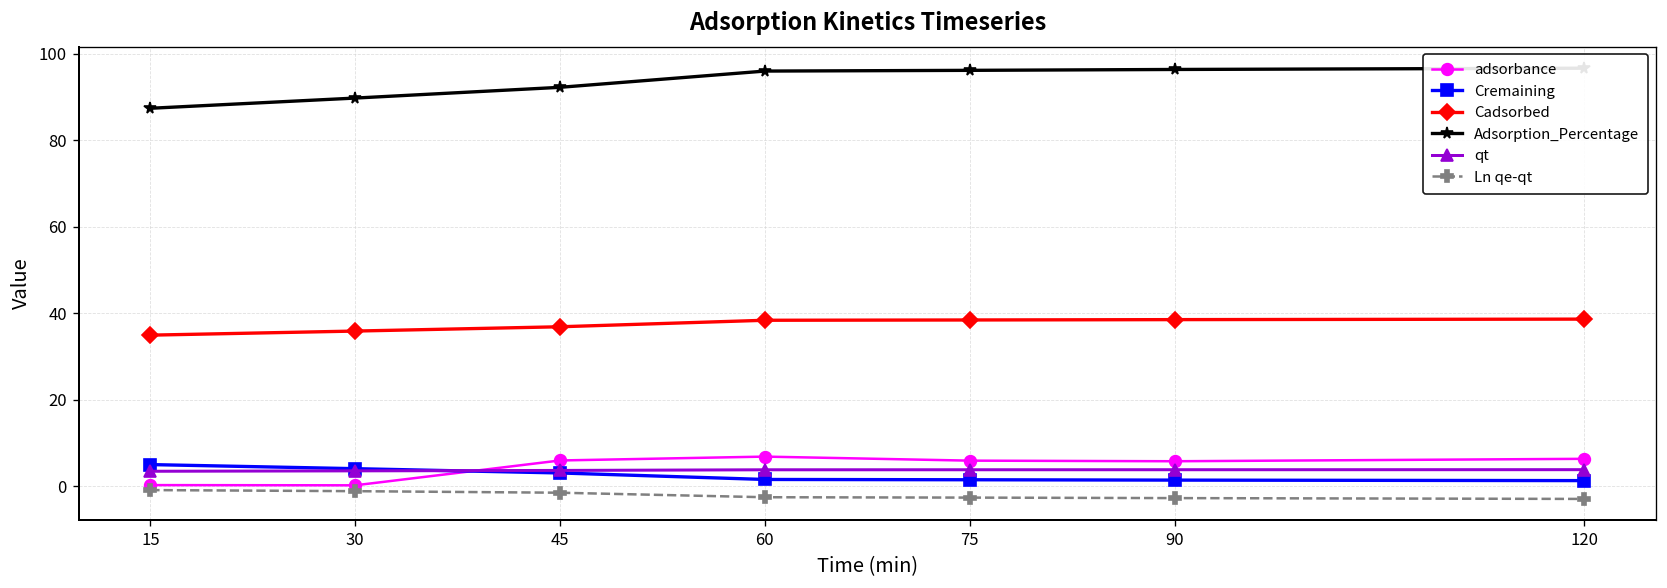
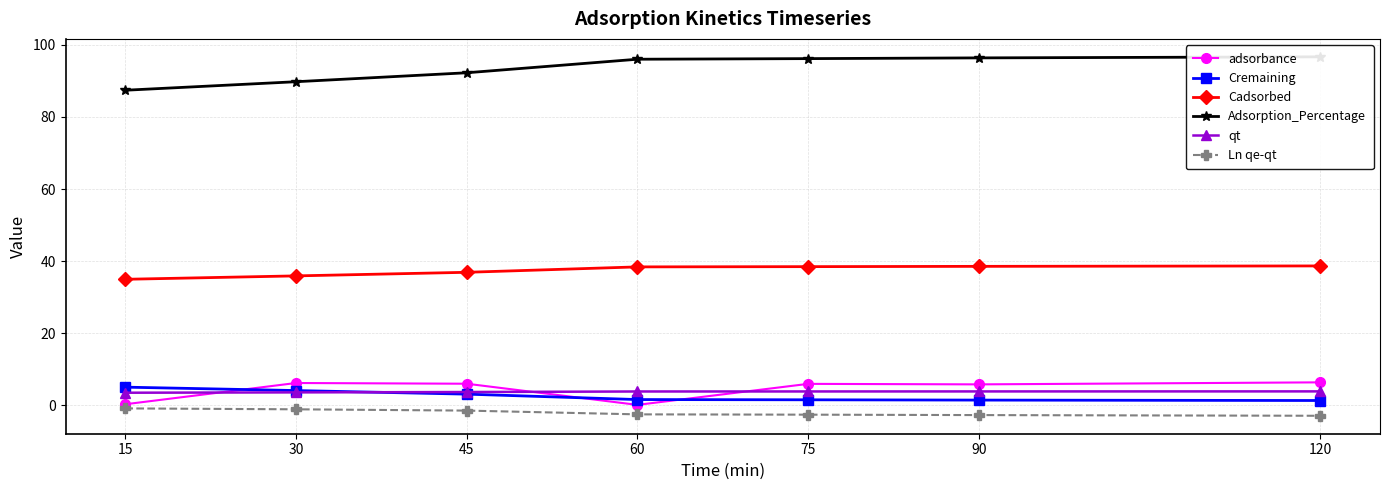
adsorbance, 30: 0 -> 6
adsorbance, 60: 7 -> 0
